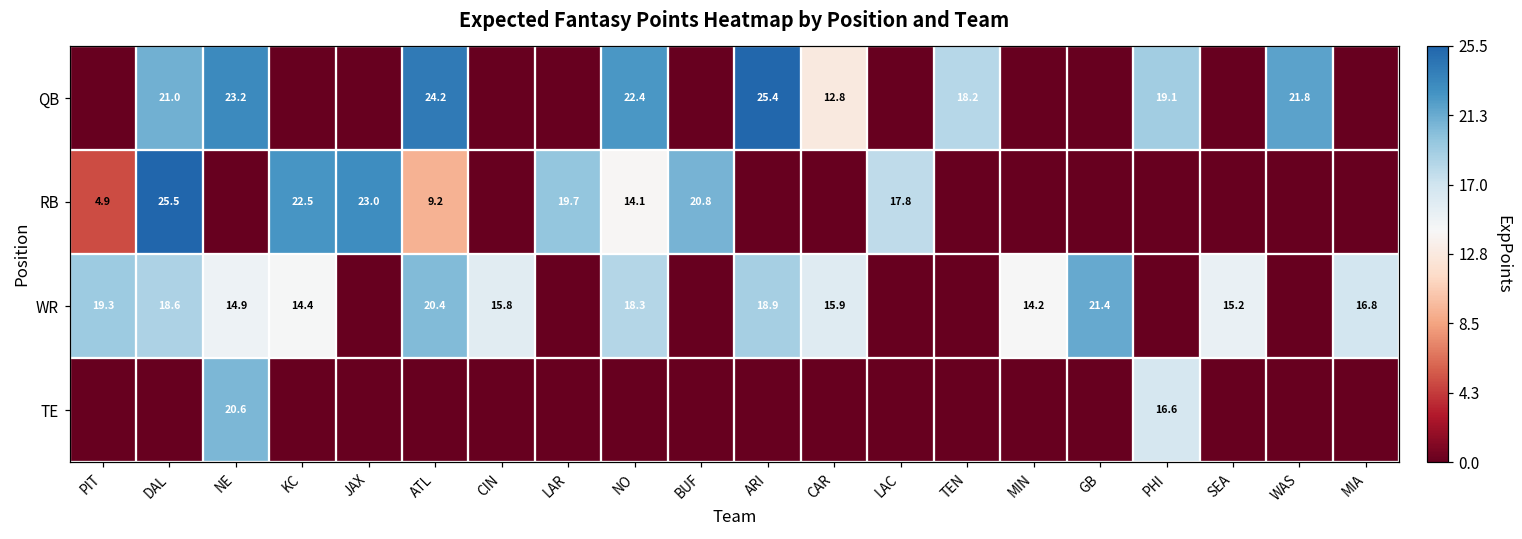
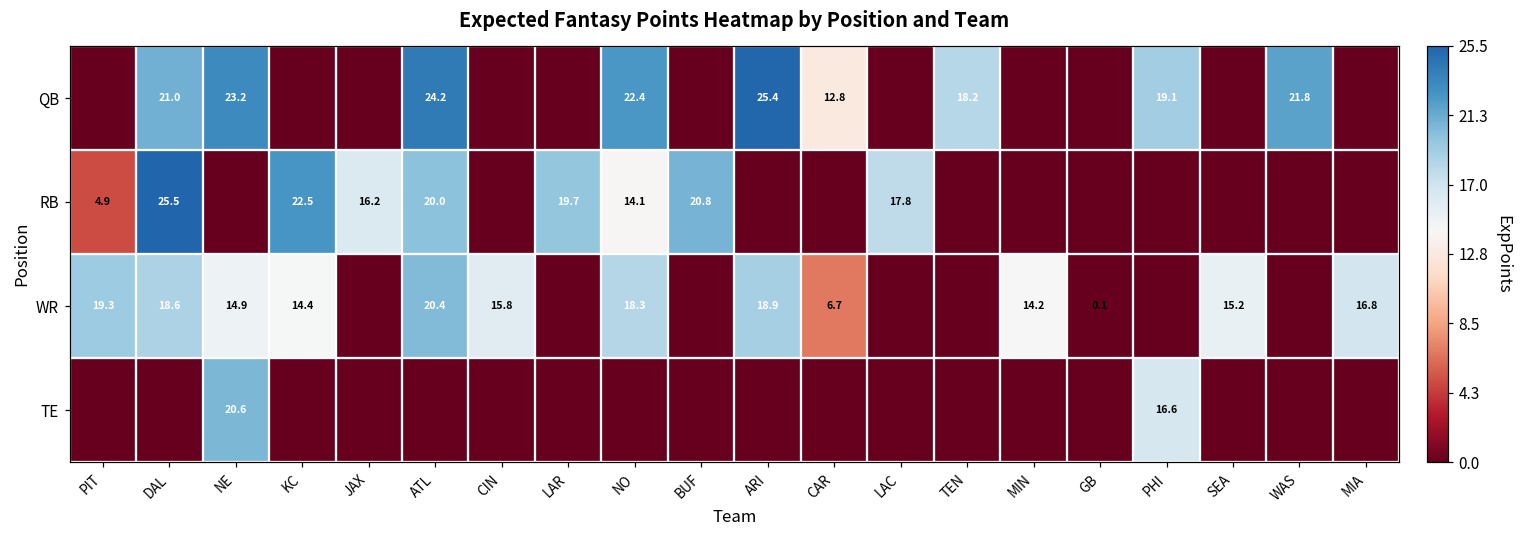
RB, JAX: 23.0 -> 16.2
RB, ATL: 9.2 -> 20.0
WR, CAR: 15.9 -> 6.7
WR, GB: 21.4 -> 0.1
